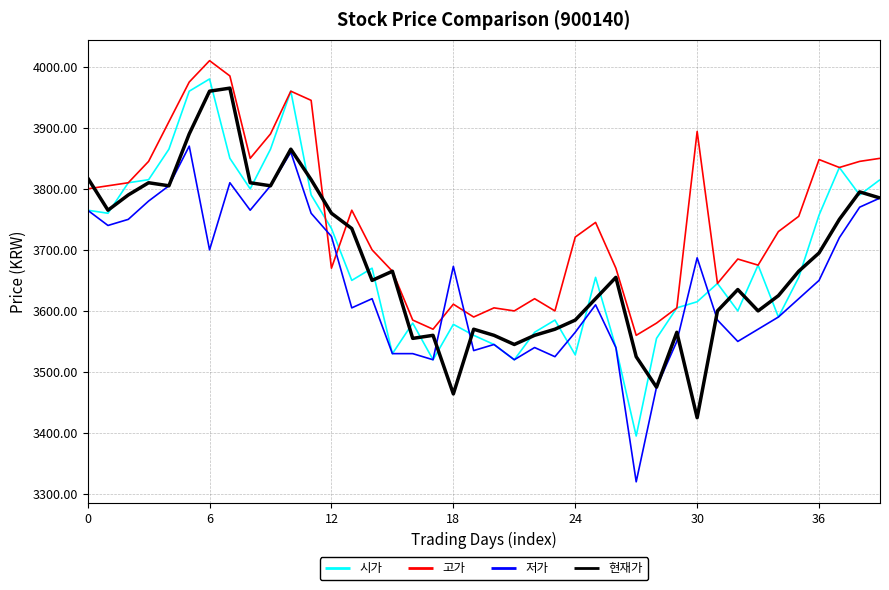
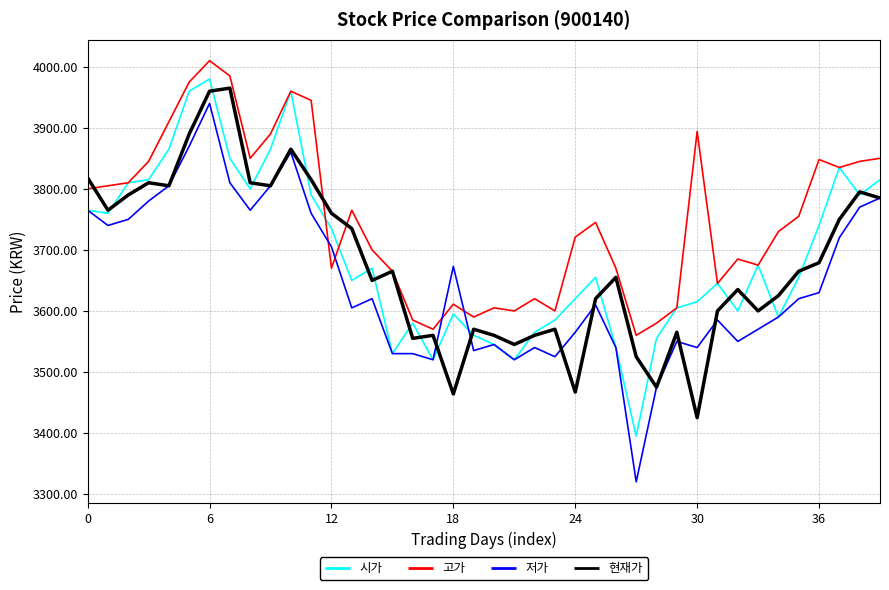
저가, 6: 3700 -> 3940
저가, 12: 3720 -> 3710
시가, 18: 3580 -> 3600
시가, 24: 3530 -> 3620
현재가, 24: 3590 -> 3470
저가, 30: 3690 -> 3540
시가, 36: 3760 -> 3740
저가, 36: 3650 -> 3630
현재가, 36: 3700 -> 3680
